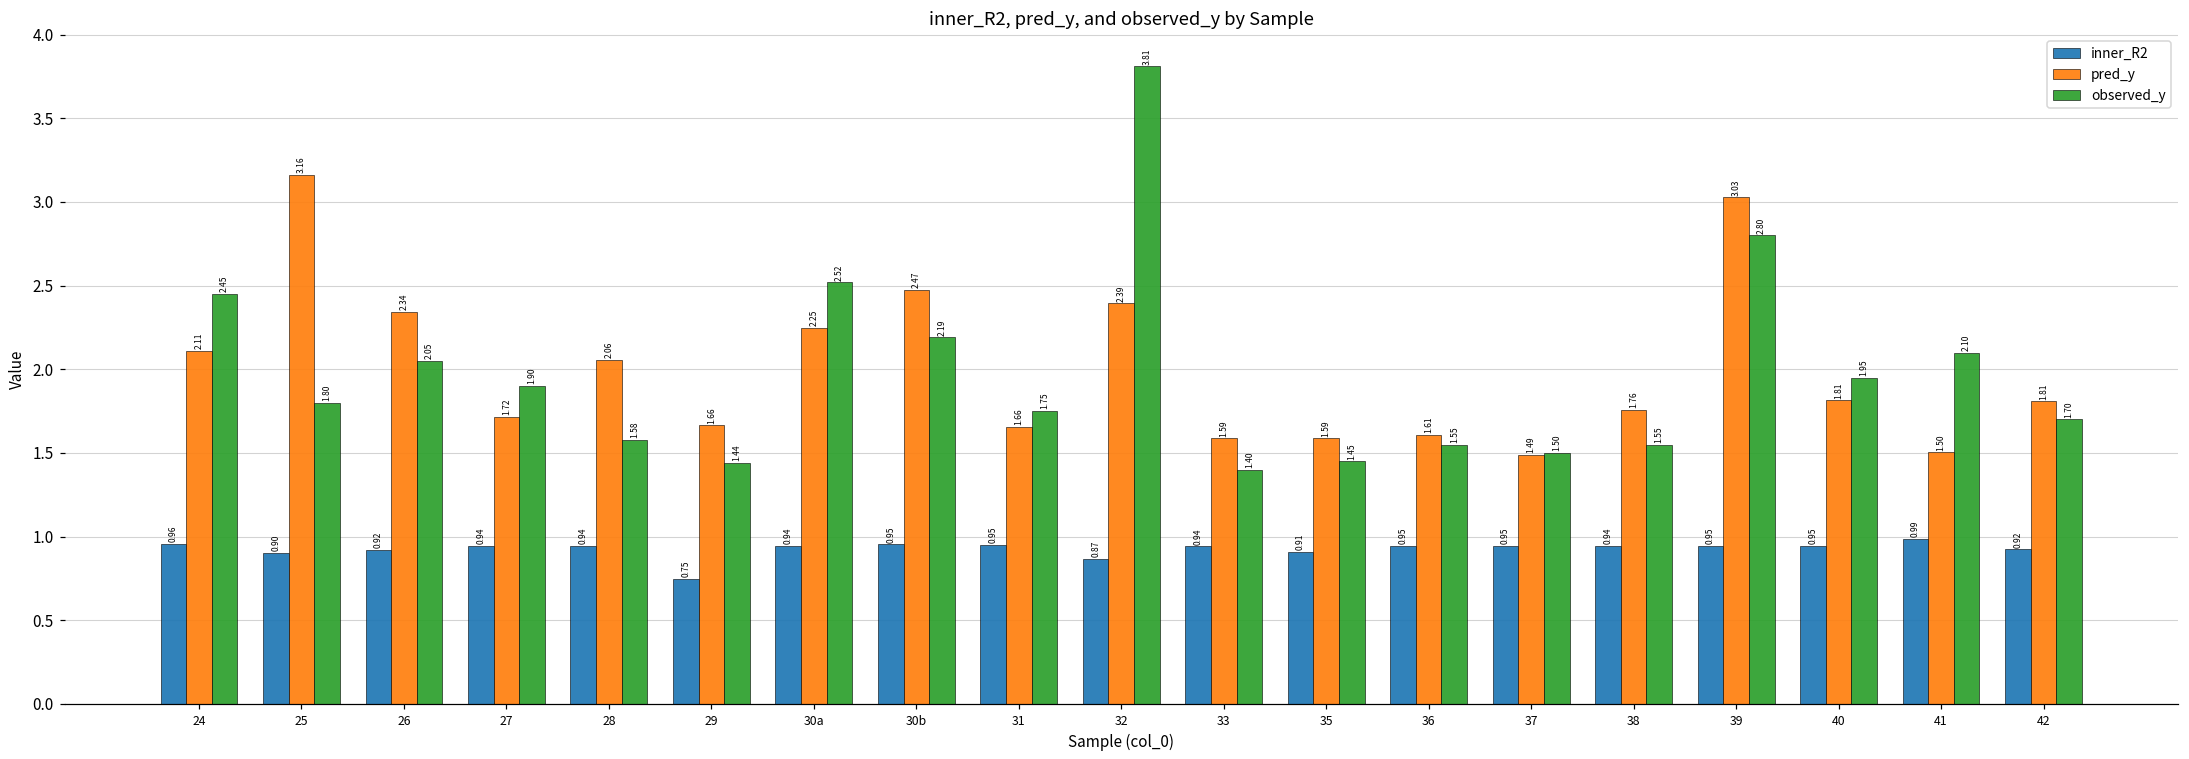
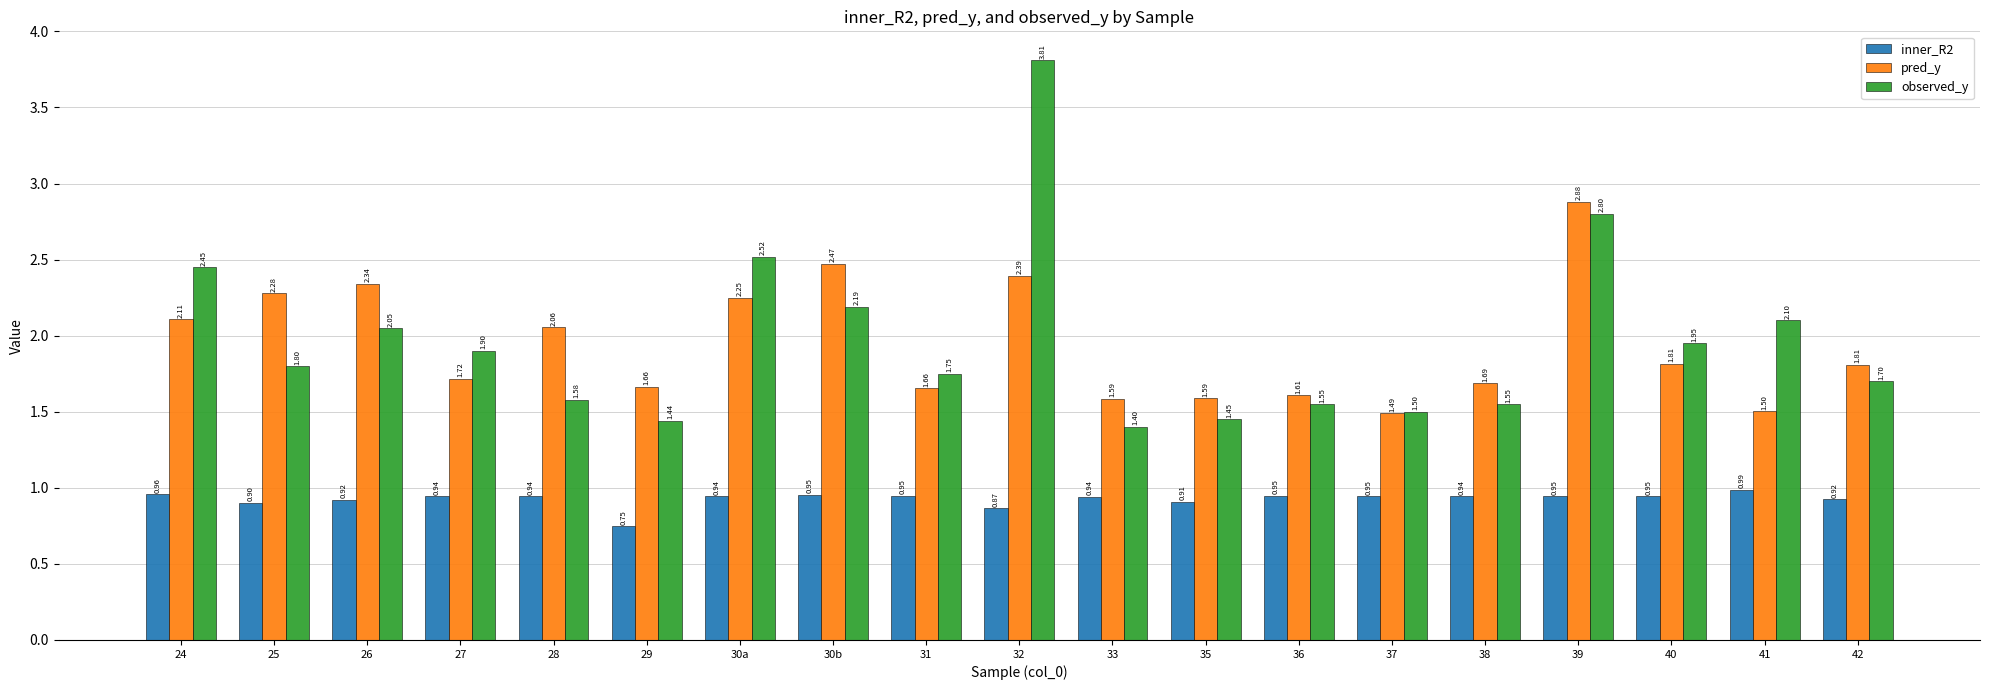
pred_y, 25: 3.16 -> 2.28
pred_y, 38: 1.76 -> 1.69
pred_y, 39: 3.03 -> 2.88
